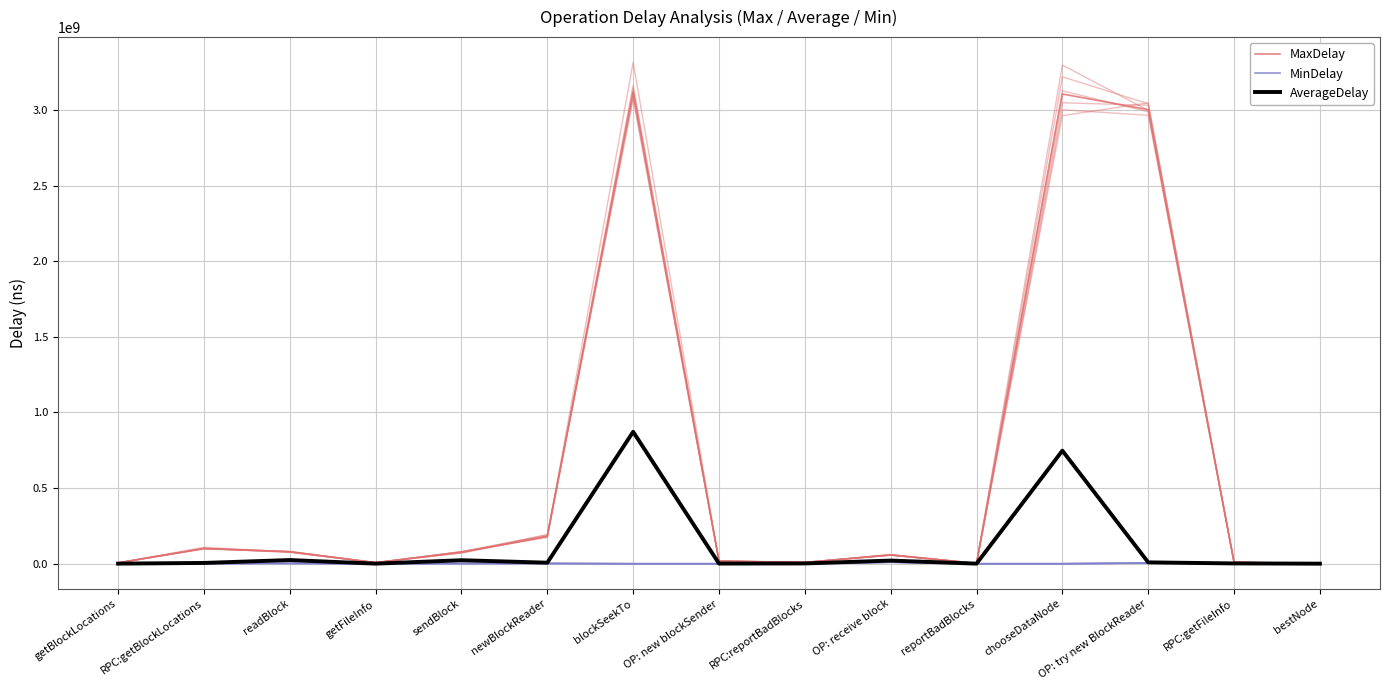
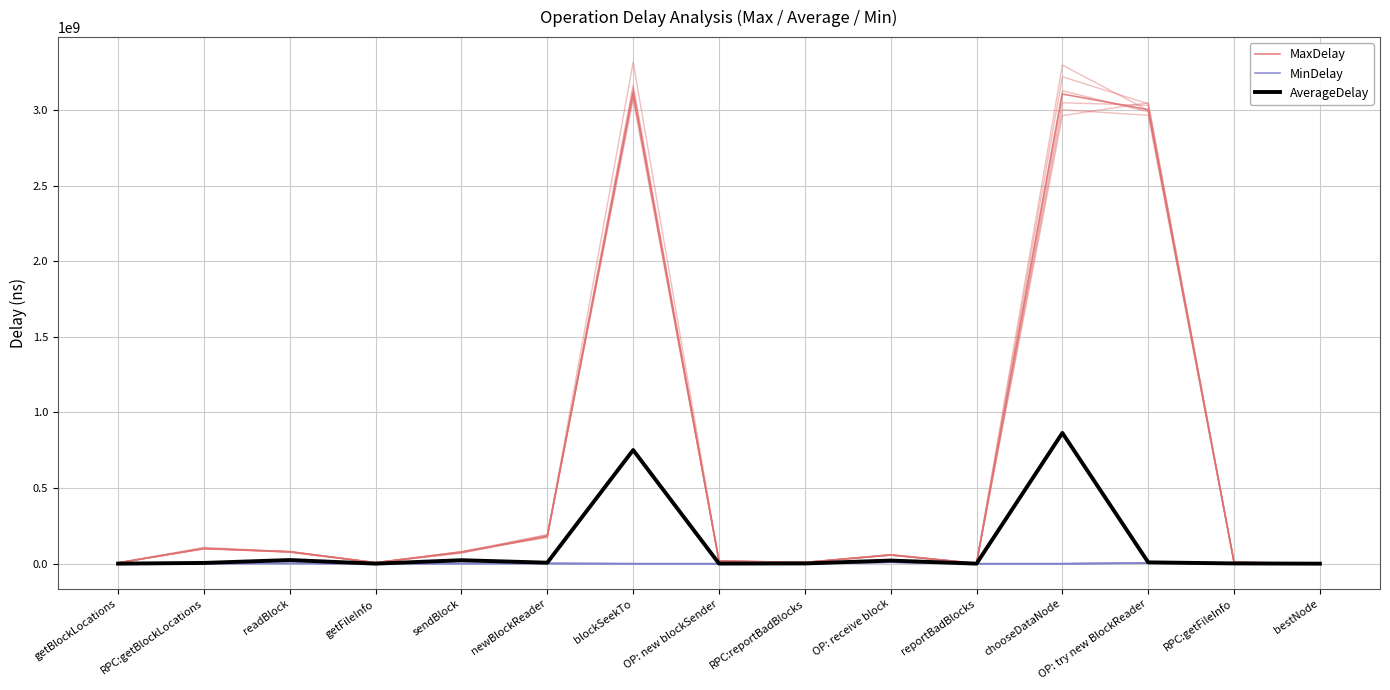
AverageDelay, blockSeekTo: 870000000 -> 750000000
AverageDelay, chooseDataNode: 750000000 -> 860000000
